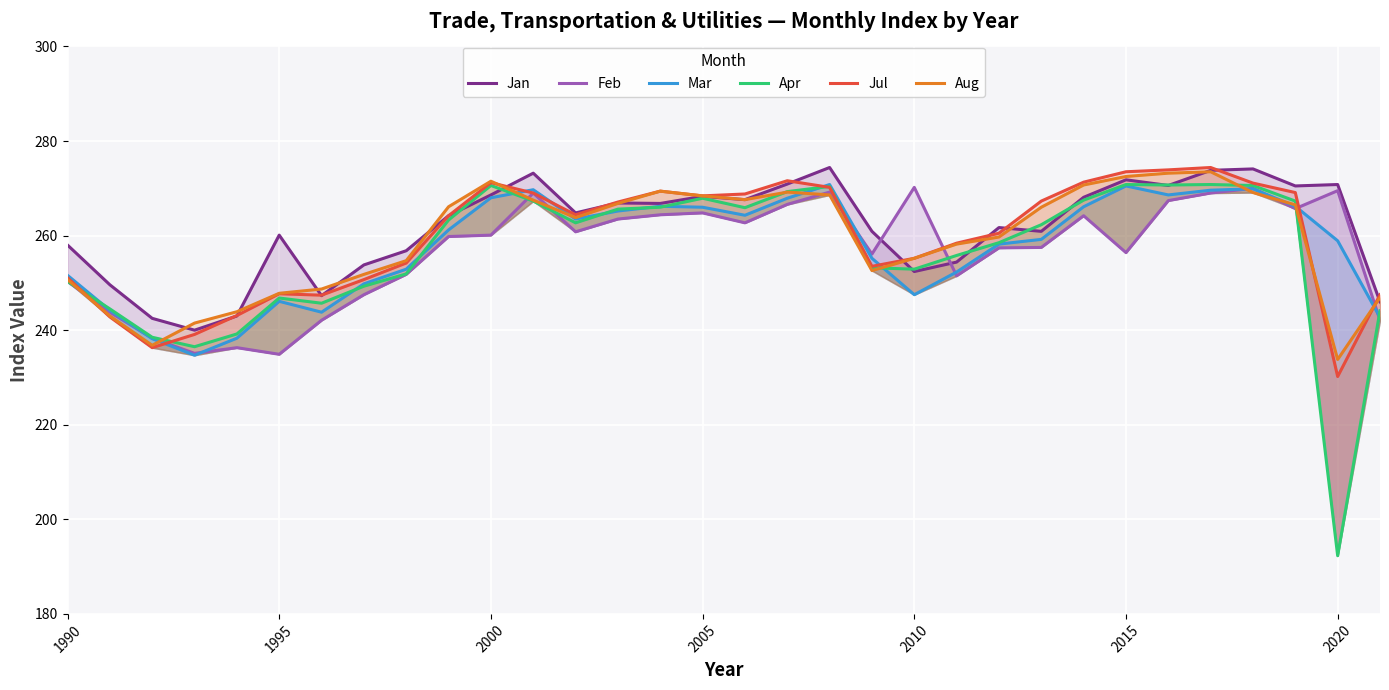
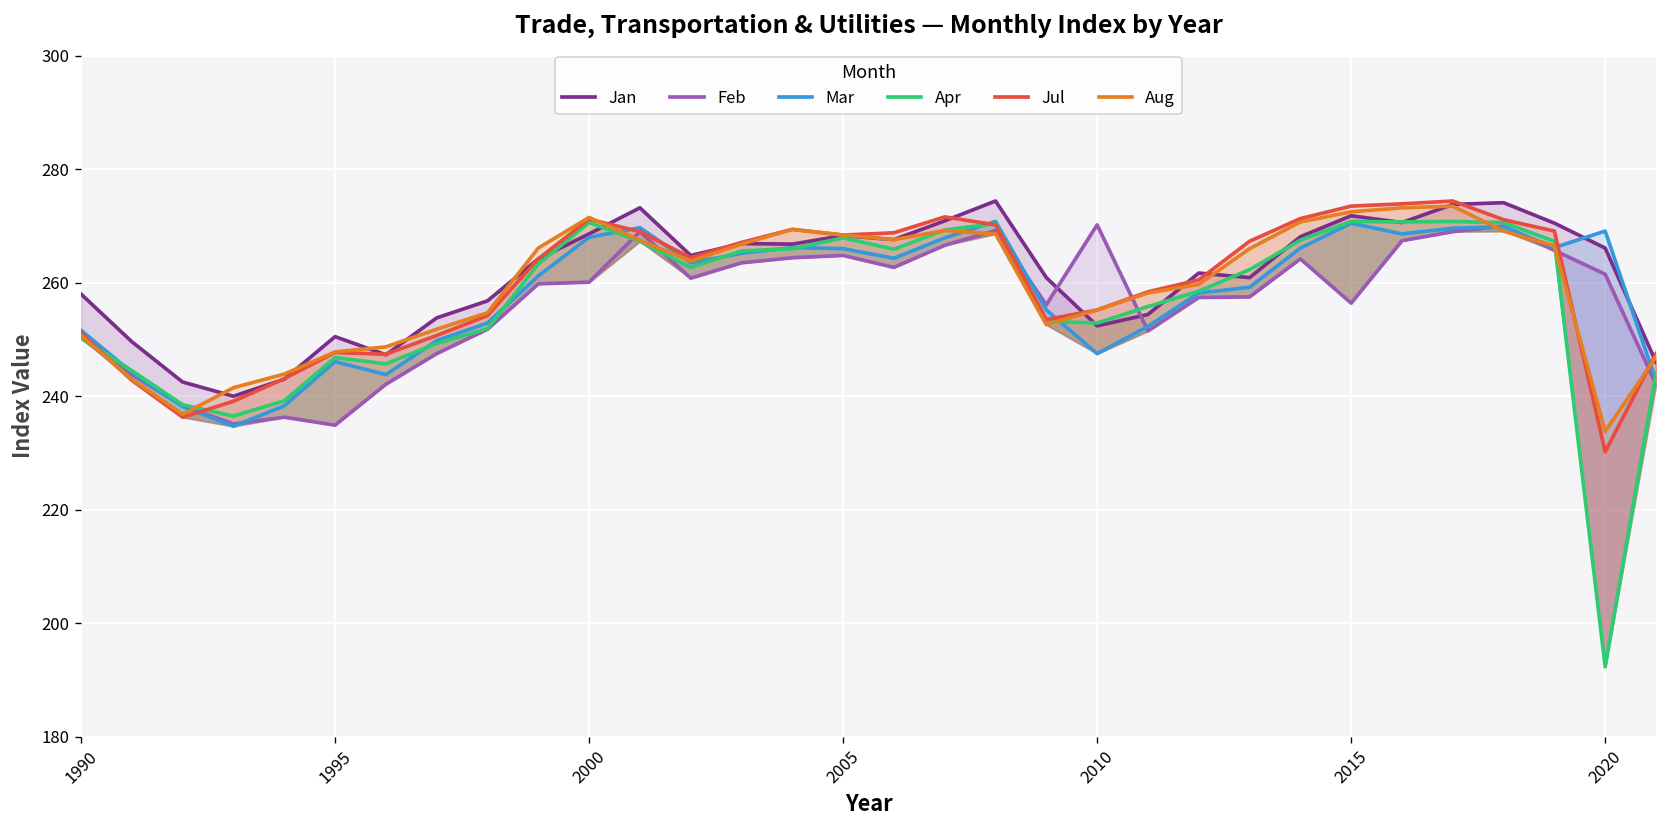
Jan, 1995: 260 -> 251
Jan, 2020: 271 -> 266
Feb, 2020: 270 -> 262
Mar, 2020: 259 -> 269
